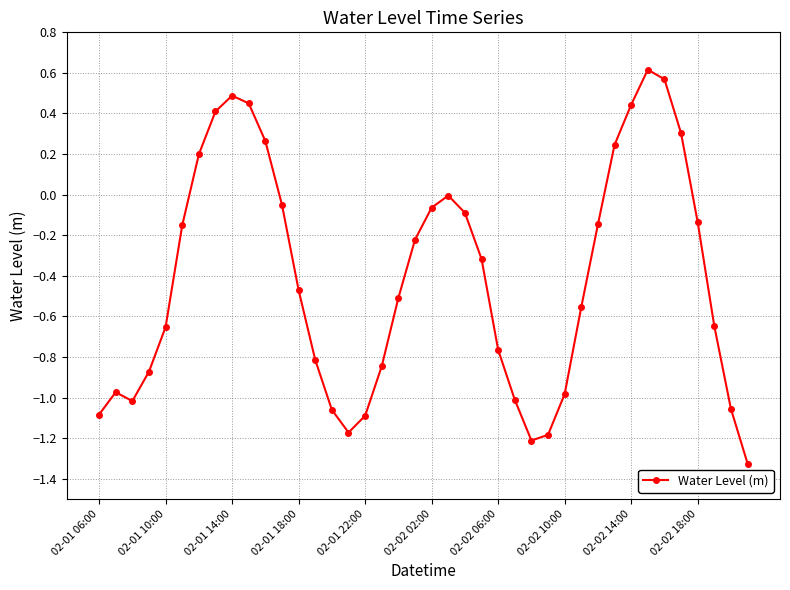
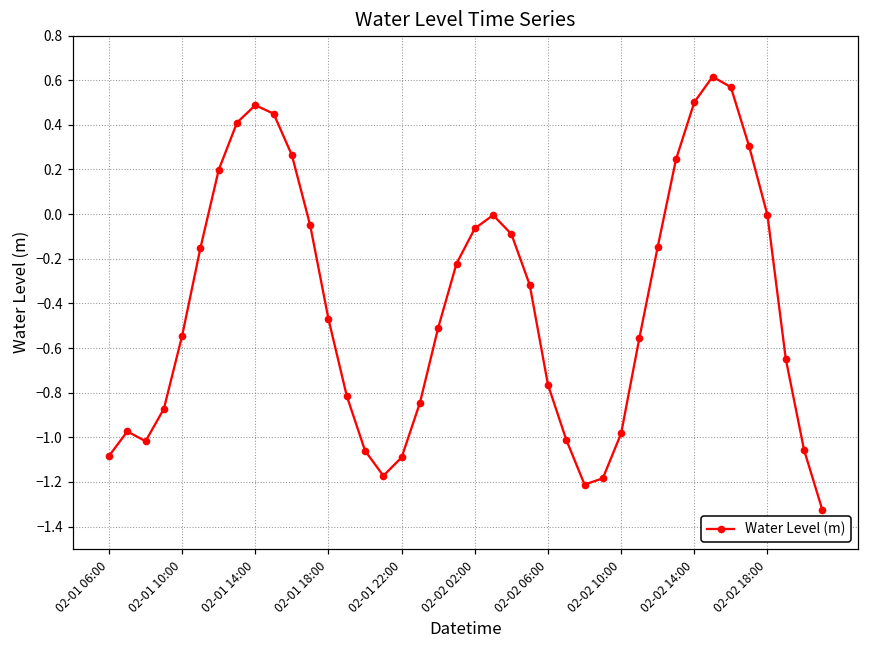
02-01 10:00: -0.65 -> -0.54
02-02 14:00: 0.44 -> 0.50
02-02 18:00: -0.14 -> 0.00
